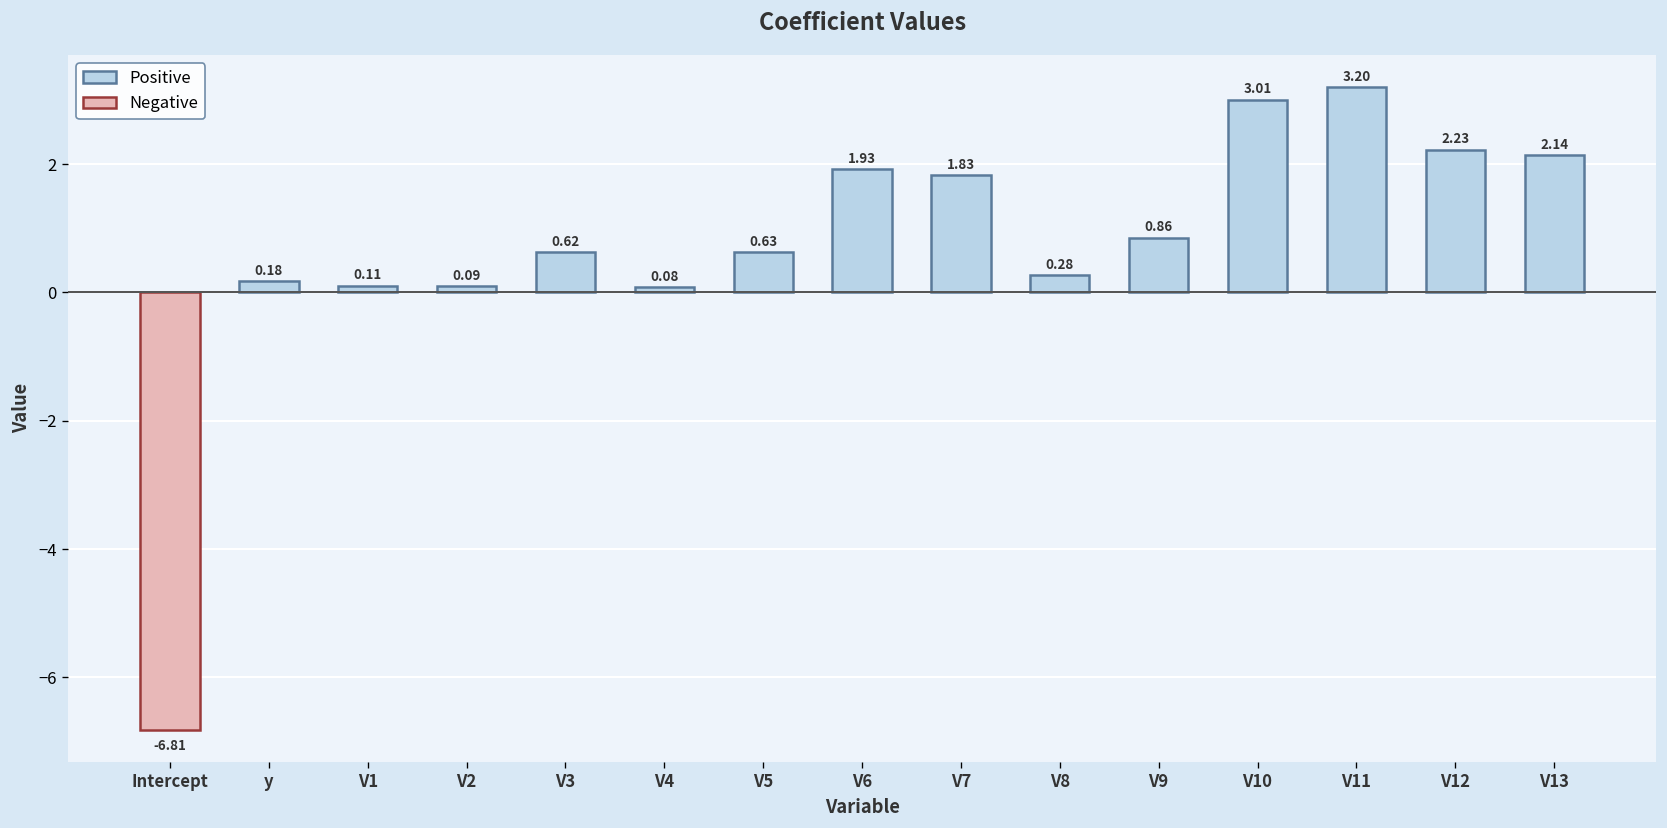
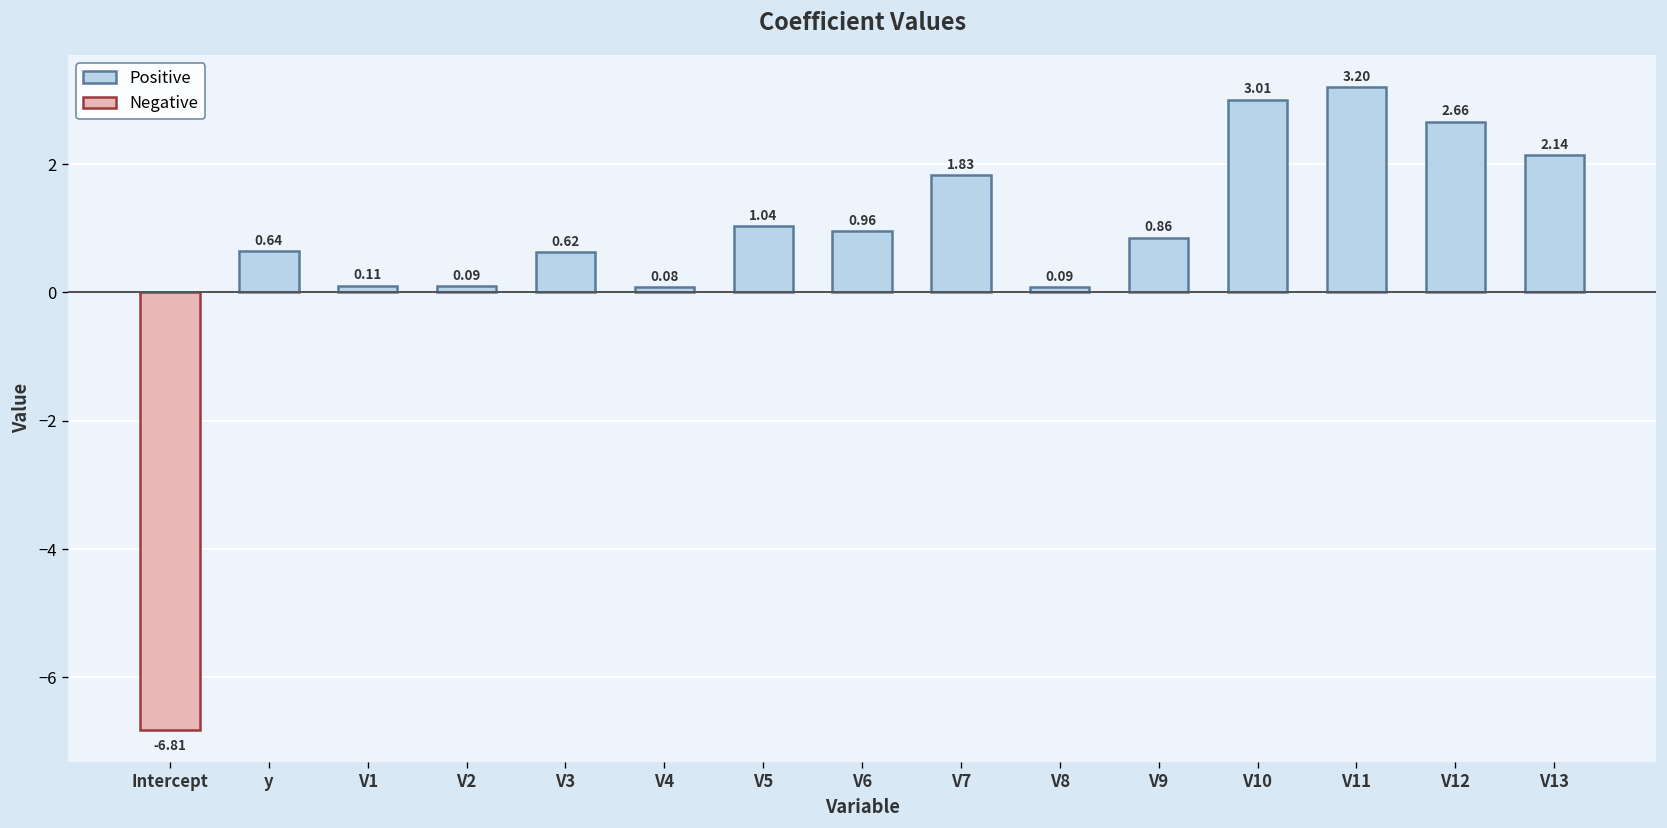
Positive, y: 0.18 -> 0.64
Positive, V5: 0.63 -> 1.04
Positive, V6: 1.93 -> 0.96
Positive, V8: 0.28 -> 0.09
Positive, V12: 2.23 -> 2.66
